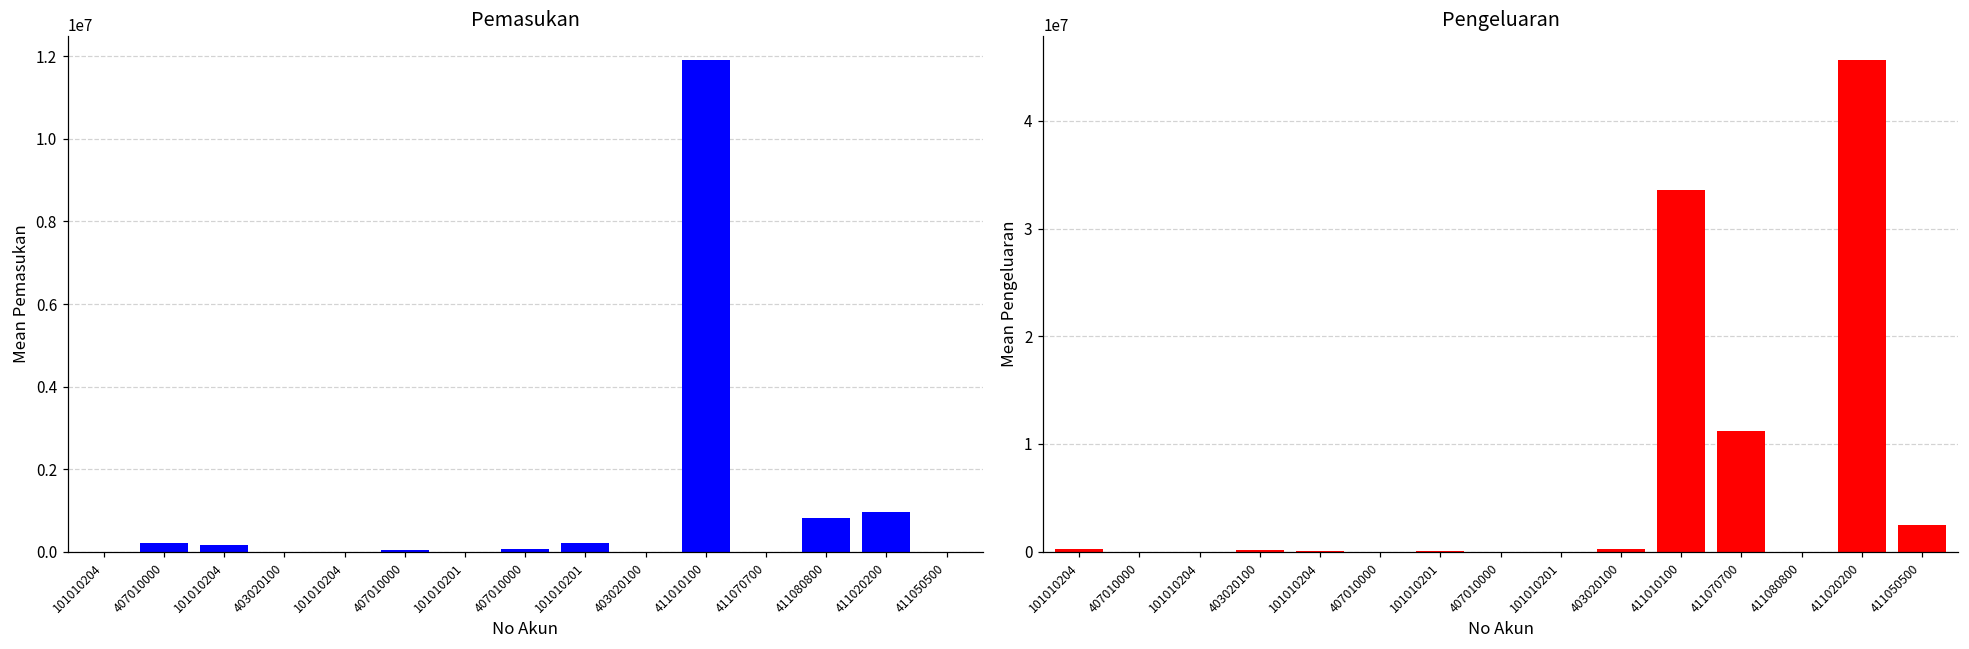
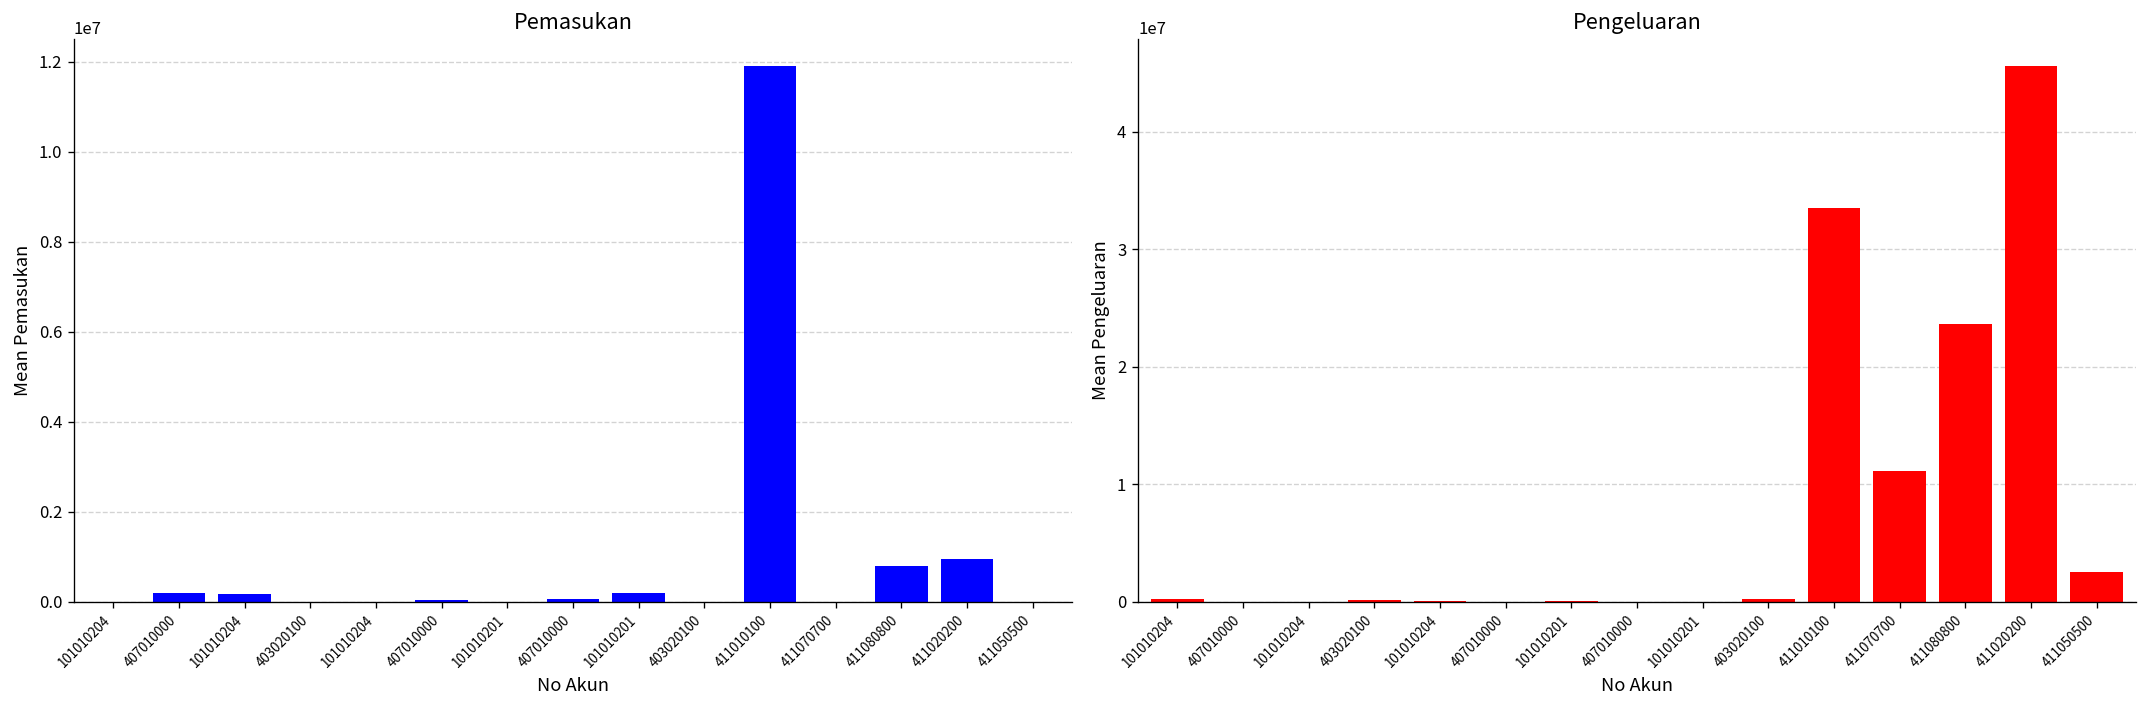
Pengeluaran, 411080800: 0 -> 24000000
